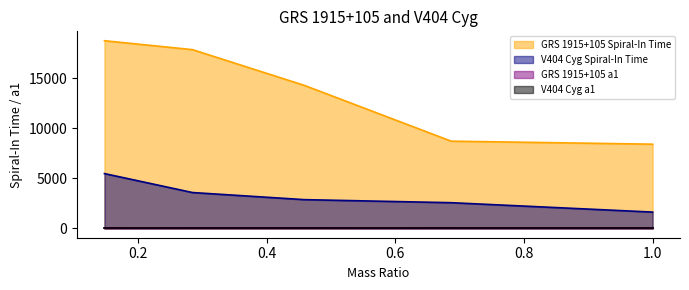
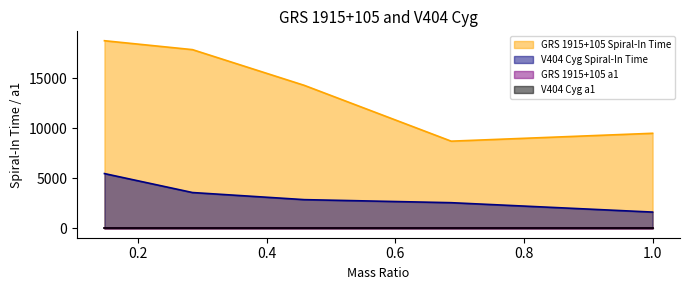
GRS 1915+105 Spiral-In Time, 1.0: 8400 -> 9500
